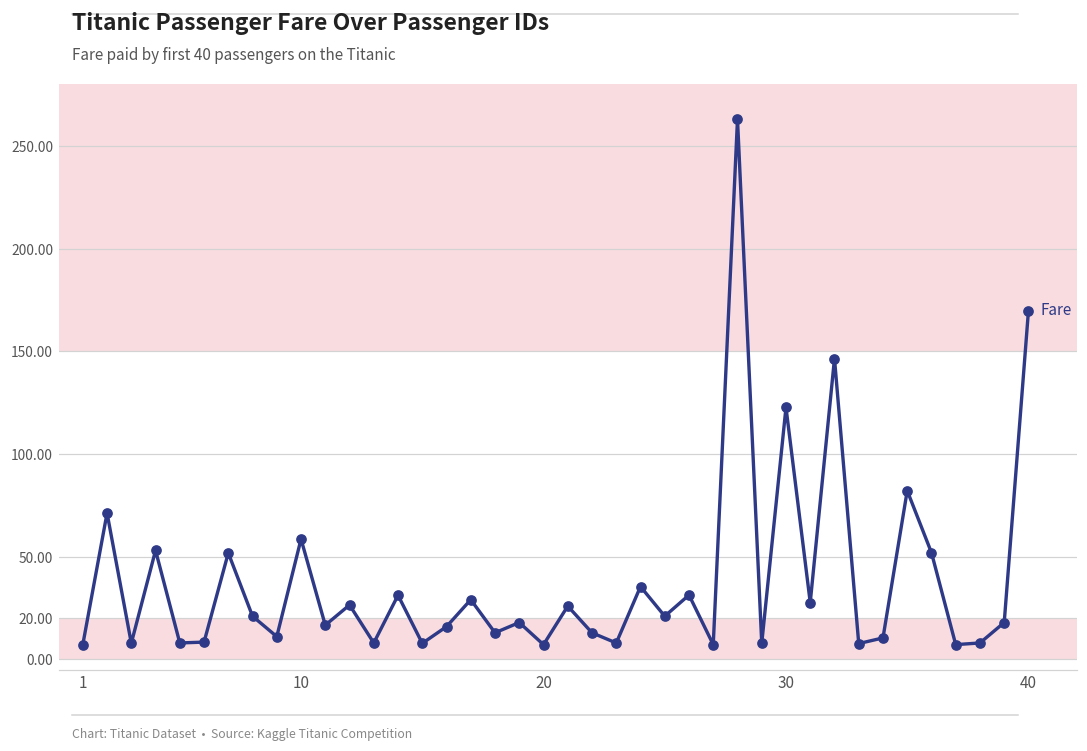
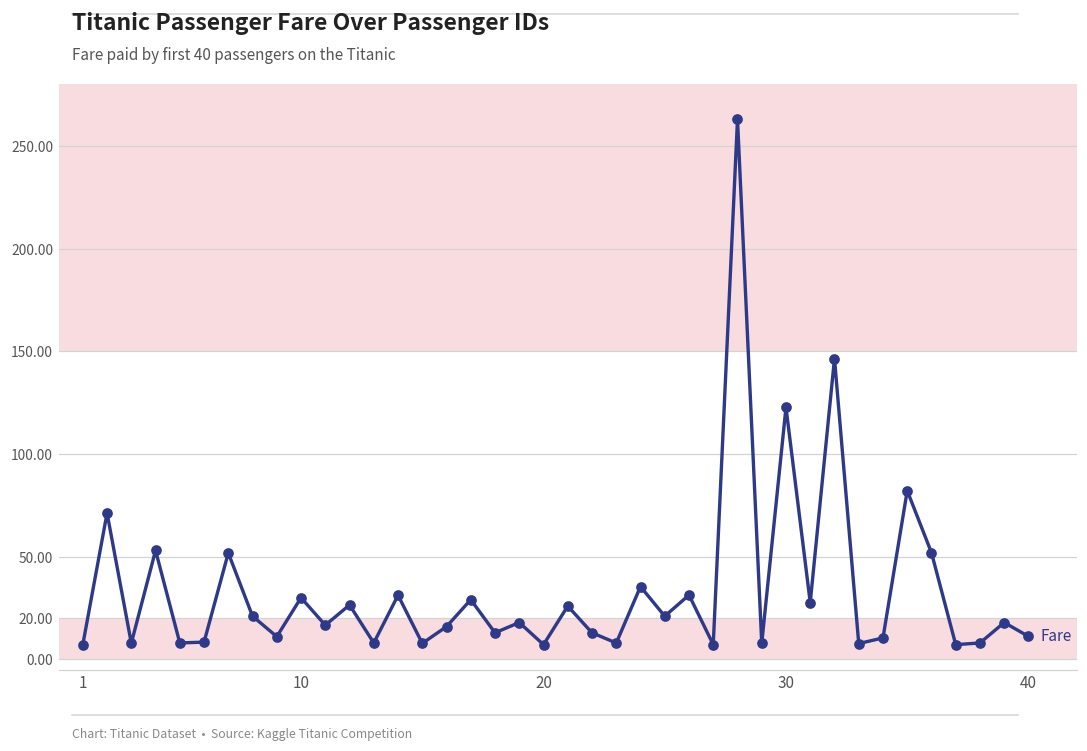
10: 59 -> 30
40: 170 -> 11
